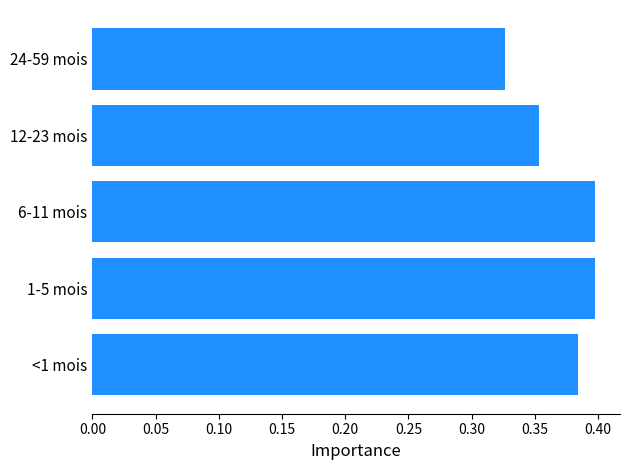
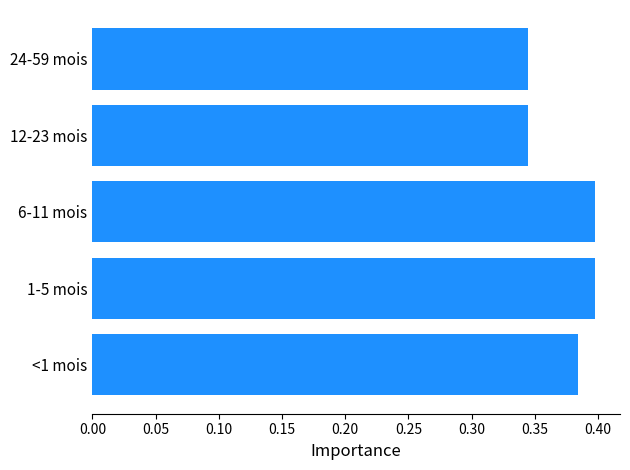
24-59 mois: 0.326 -> 0.344
12-23 mois: 0.353 -> 0.344
